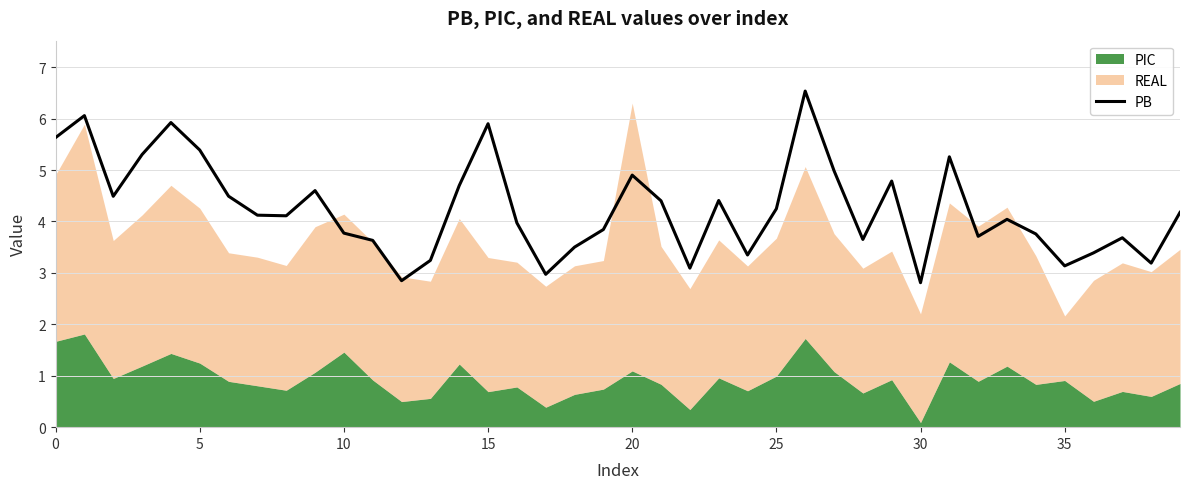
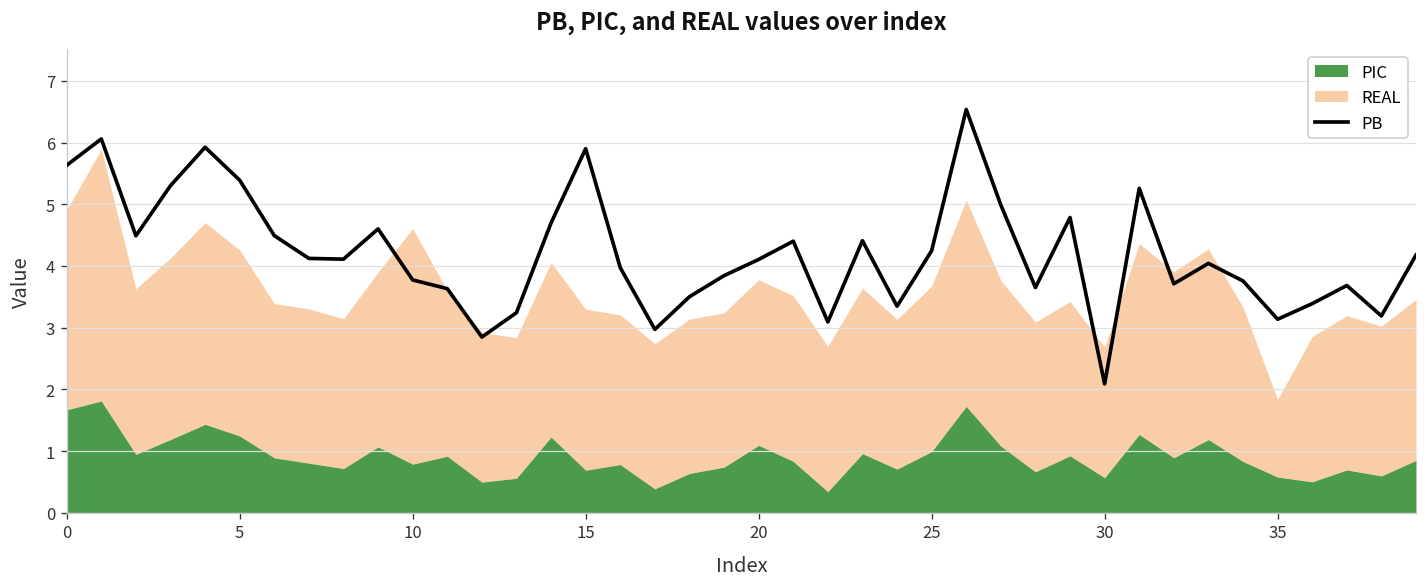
PIC, 10: 1.5 -> 0.8
REAL, 10: 2.7 -> 3.8
PB, 20: 4.9 -> 4.1
REAL, 20: 5.2 -> 2.7
PB, 30: 2.8 -> 2.1
PIC, 30: 0.1 -> 0.6
PIC, 35: 0.9 -> 0.6
